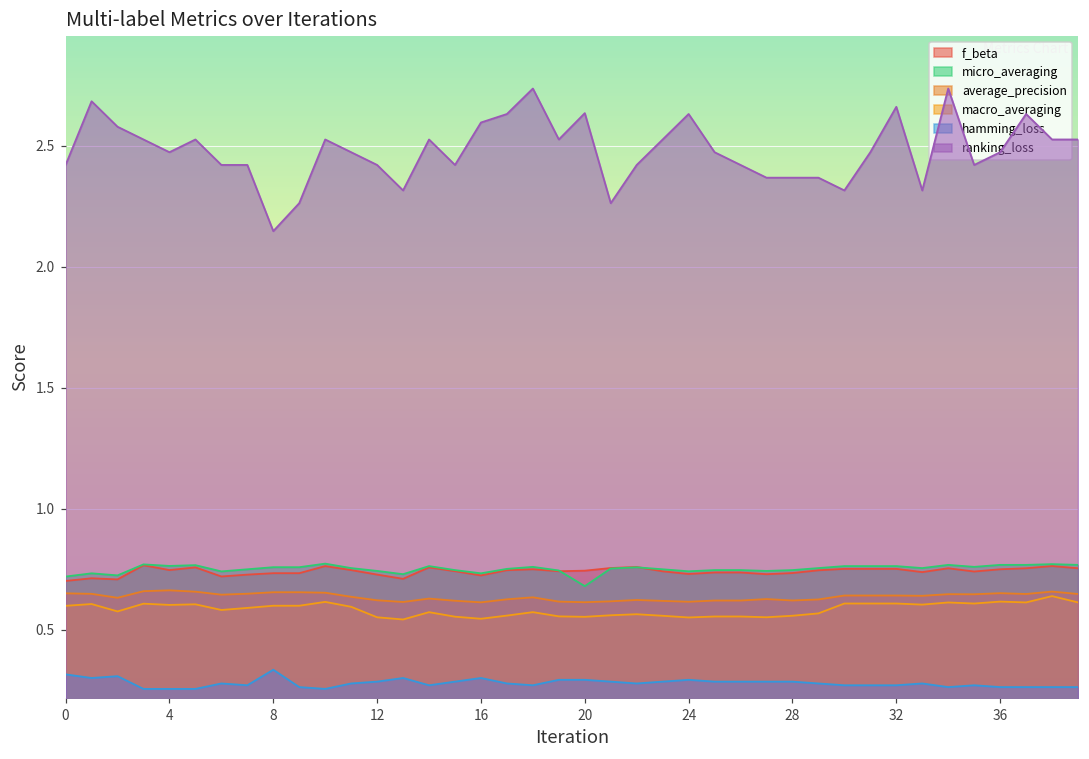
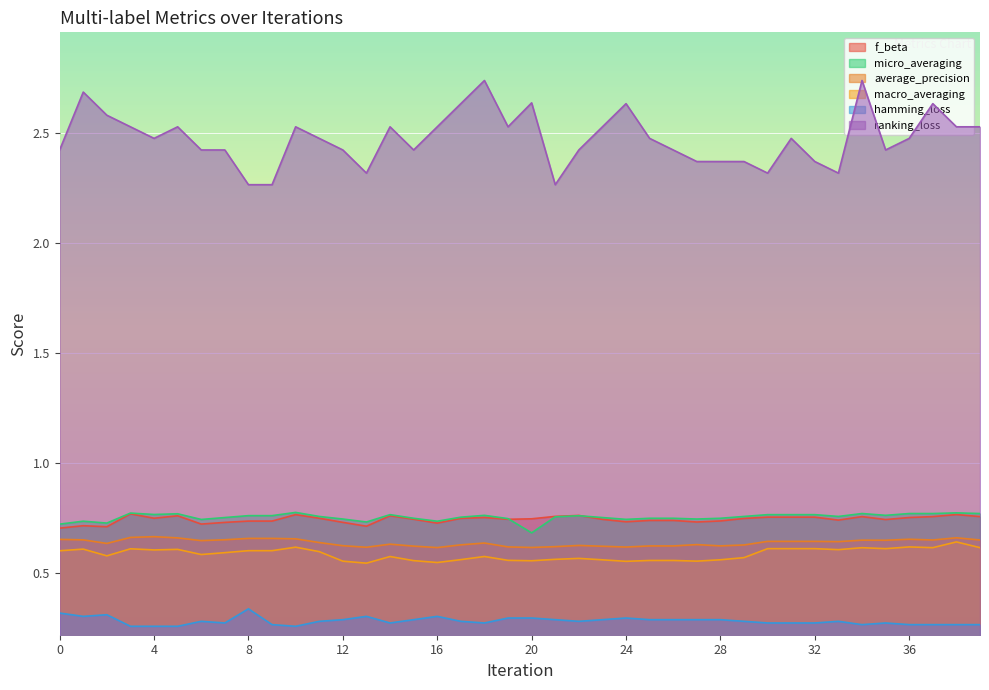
ranking_loss, 8: 2.15 -> 2.26
ranking_loss, 16: 2.60 -> 2.53
ranking_loss, 32: 2.66 -> 2.37
